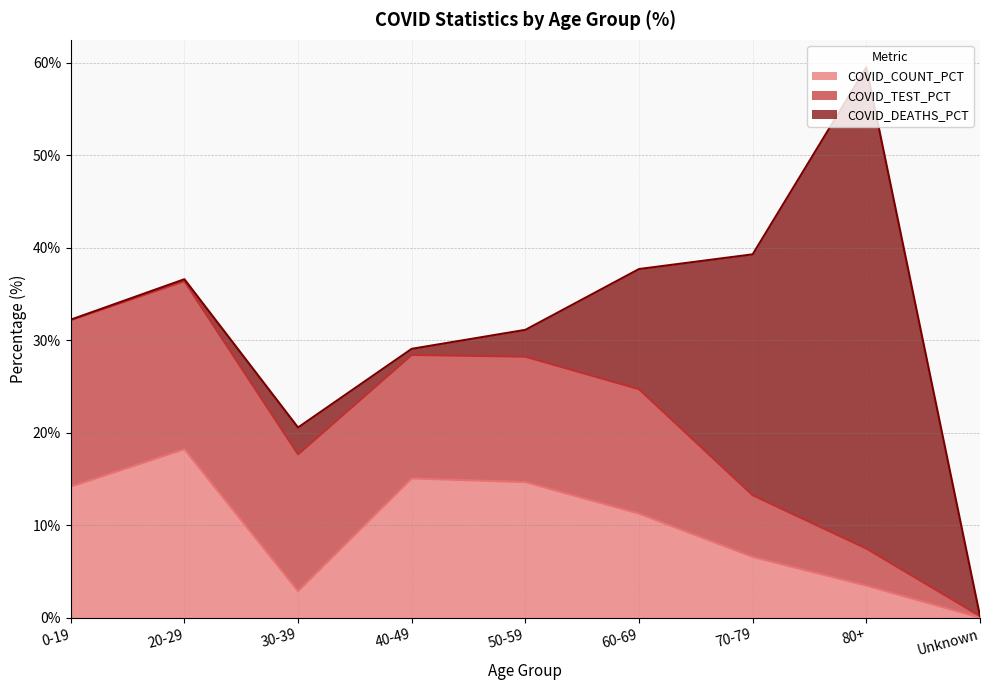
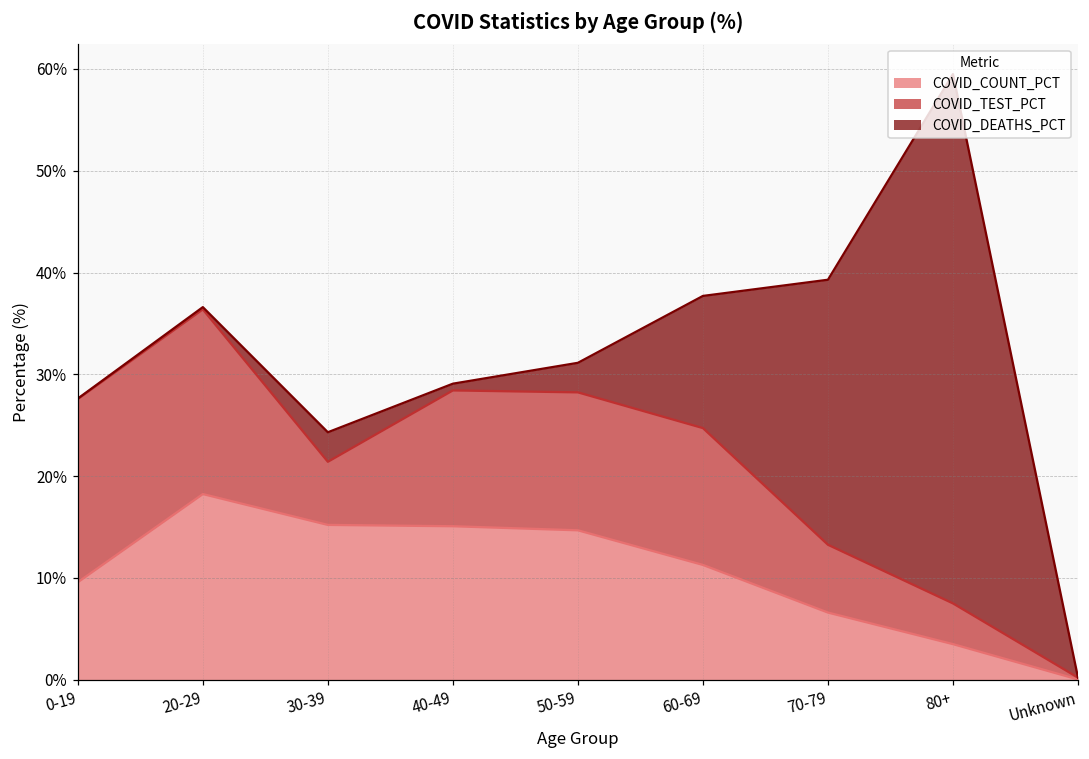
COVID_COUNT_PCT, 0-19: 14% -> 10%
COVID_COUNT_PCT, 30-39: 3% -> 15%
COVID_TEST_PCT, 30-39: 15% -> 6%
